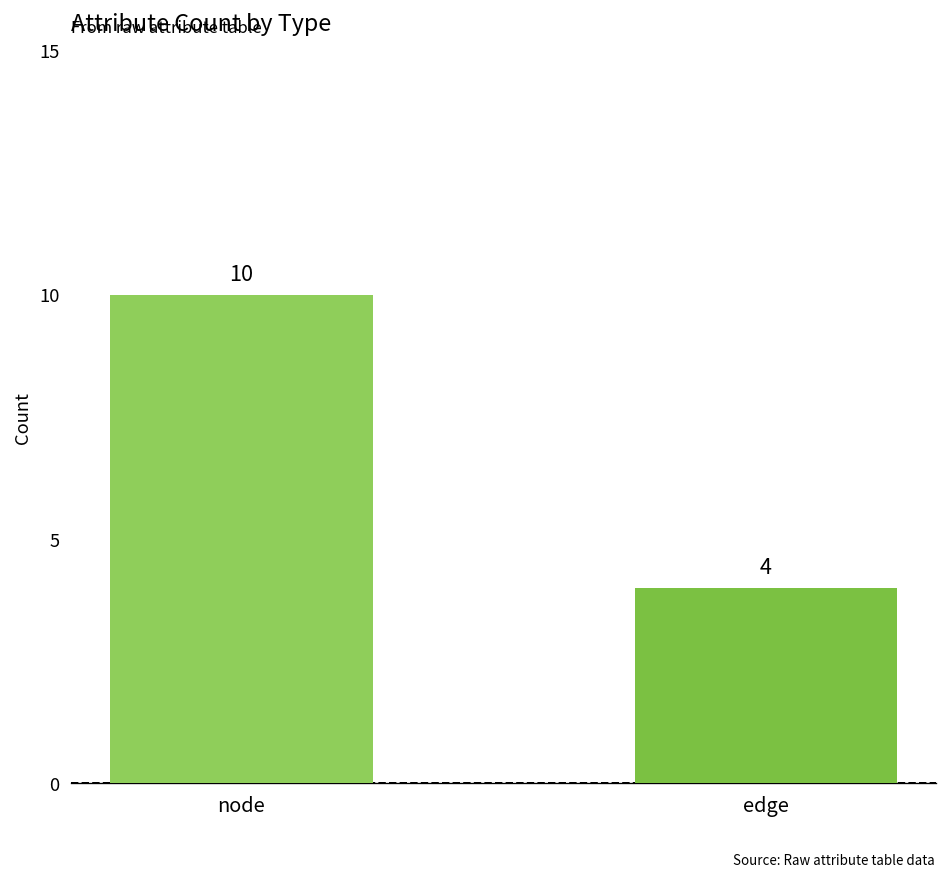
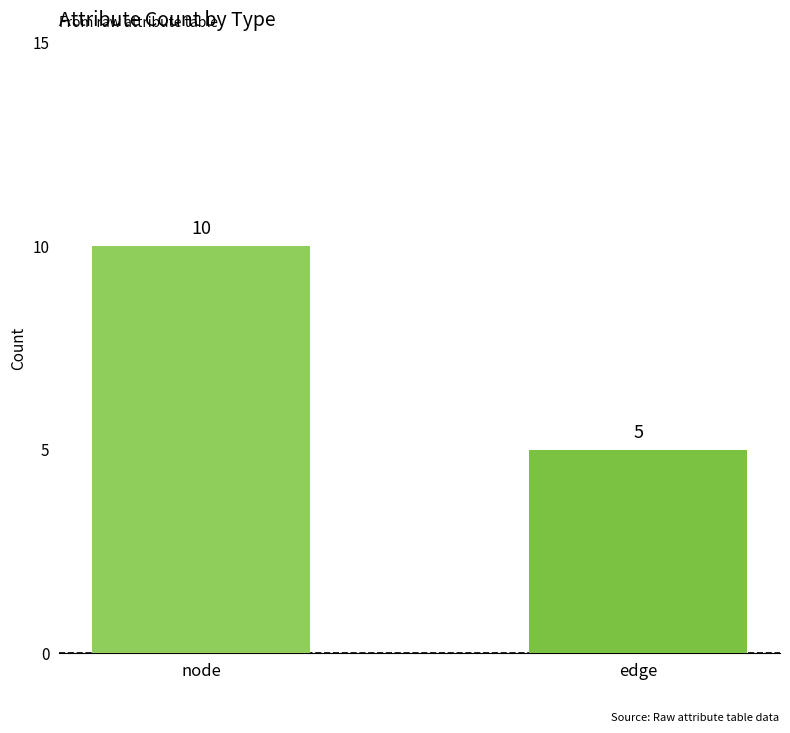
edge: 4 -> 5
